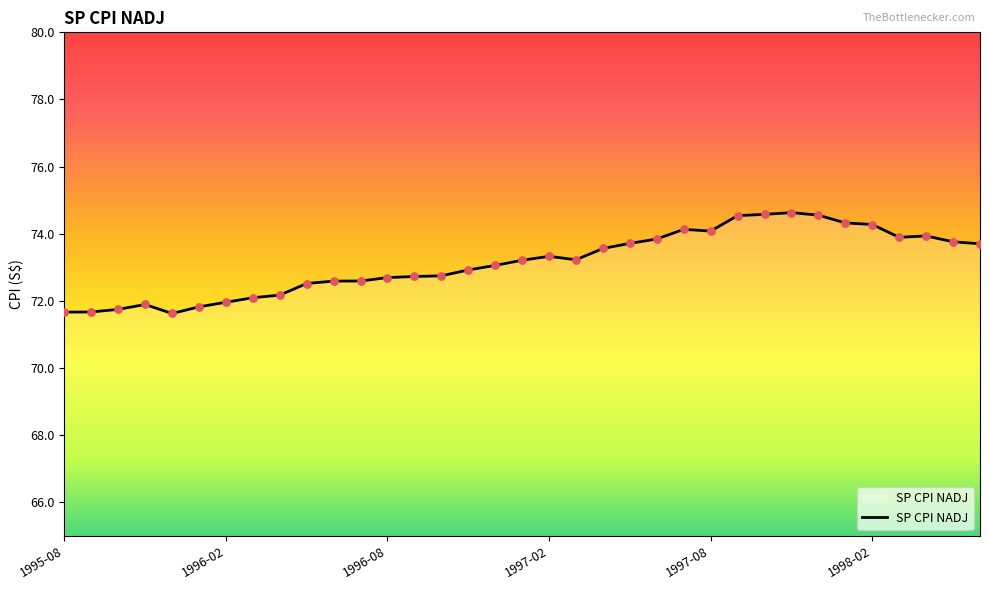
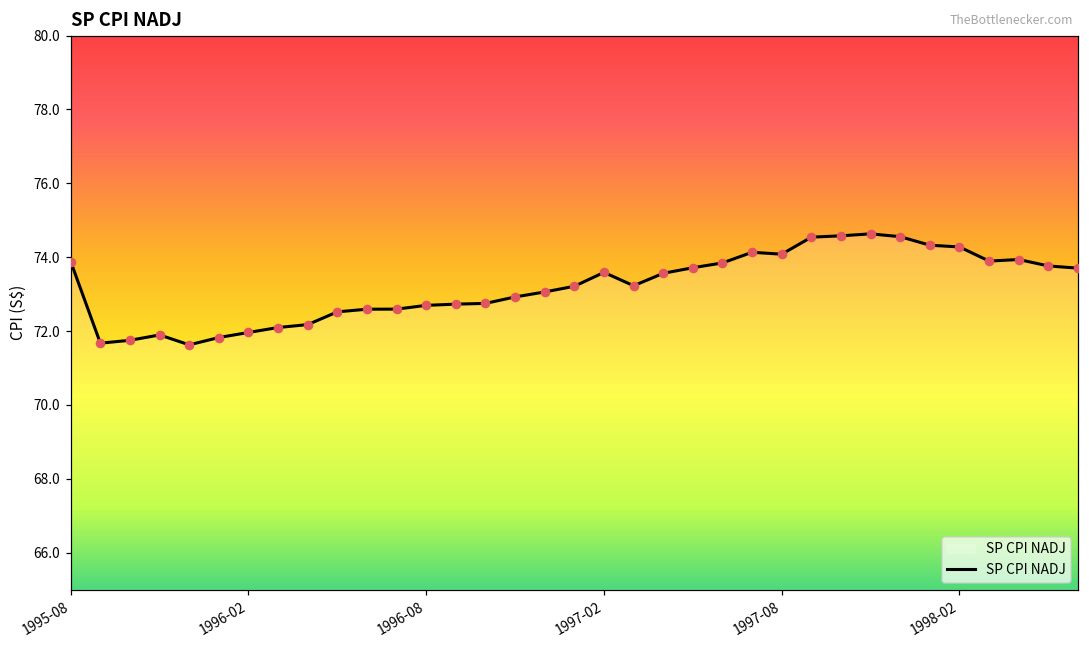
1995-08: 71.7 -> 73.9
1997-02: 73.3 -> 73.6
